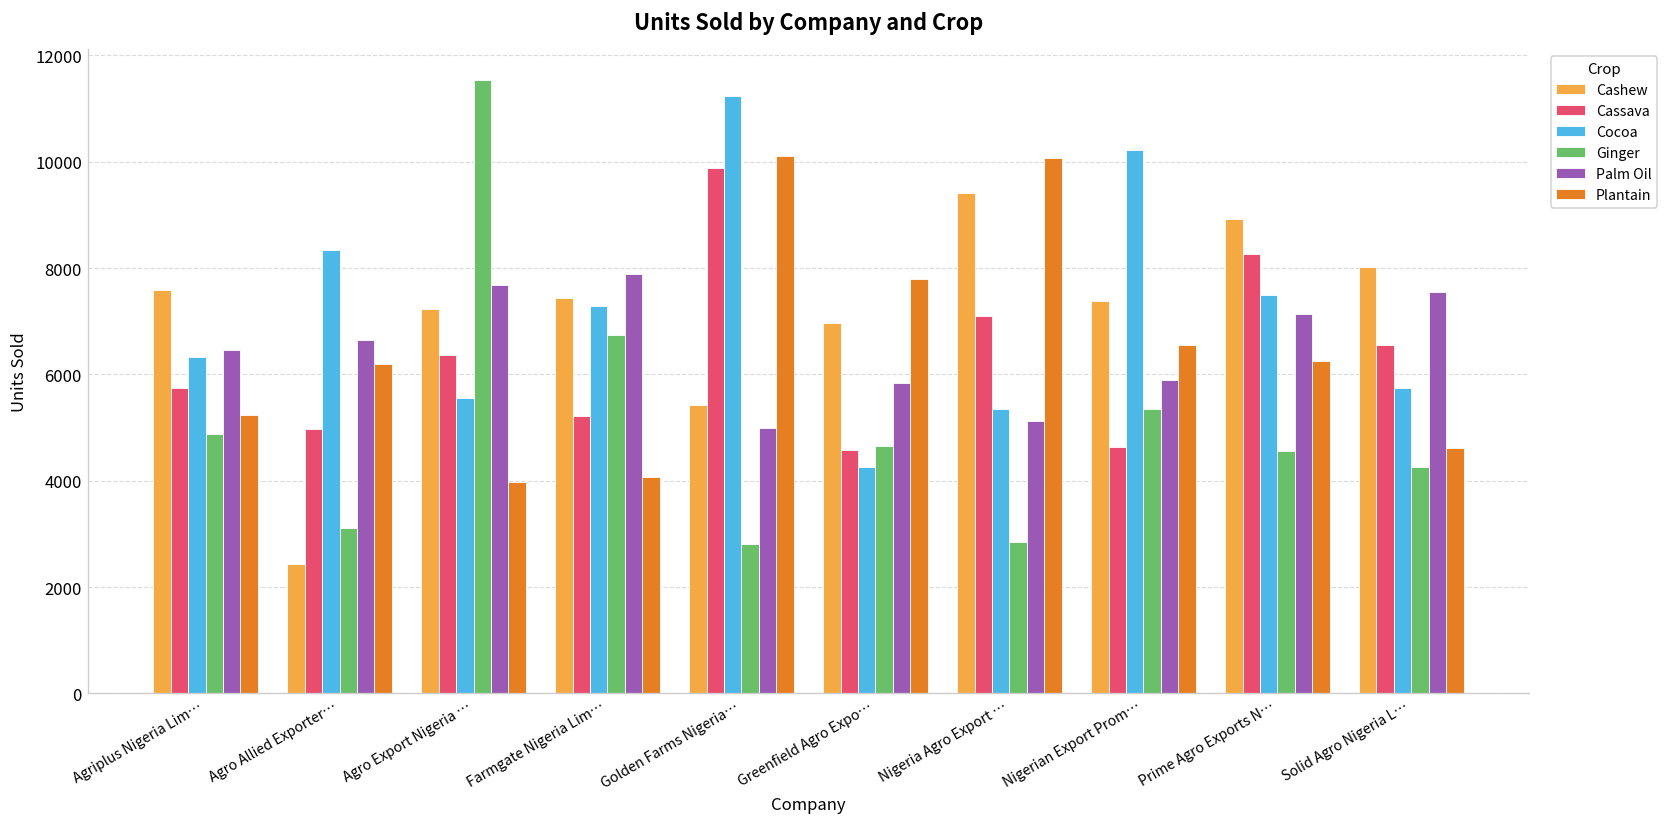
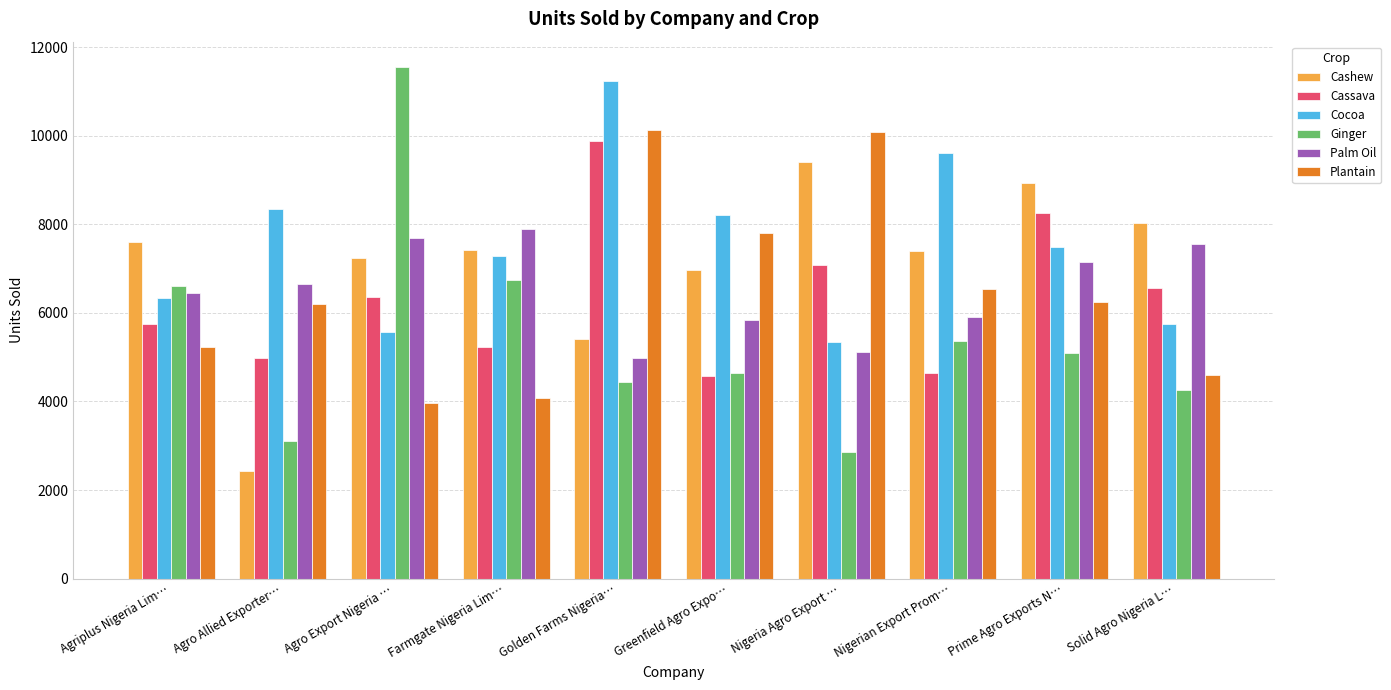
Ginger, Agriplus Nigeria Lim…: 4900 -> 6600
Ginger, Golden Farms Nigeria…: 2800 -> 4400
Cocoa, Greenfield Agro Expo…: 4300 -> 8200
Cocoa, Nigerian Export Prom…: 10200 -> 9600
Ginger, Prime Agro Exports N…: 4600 -> 5100
